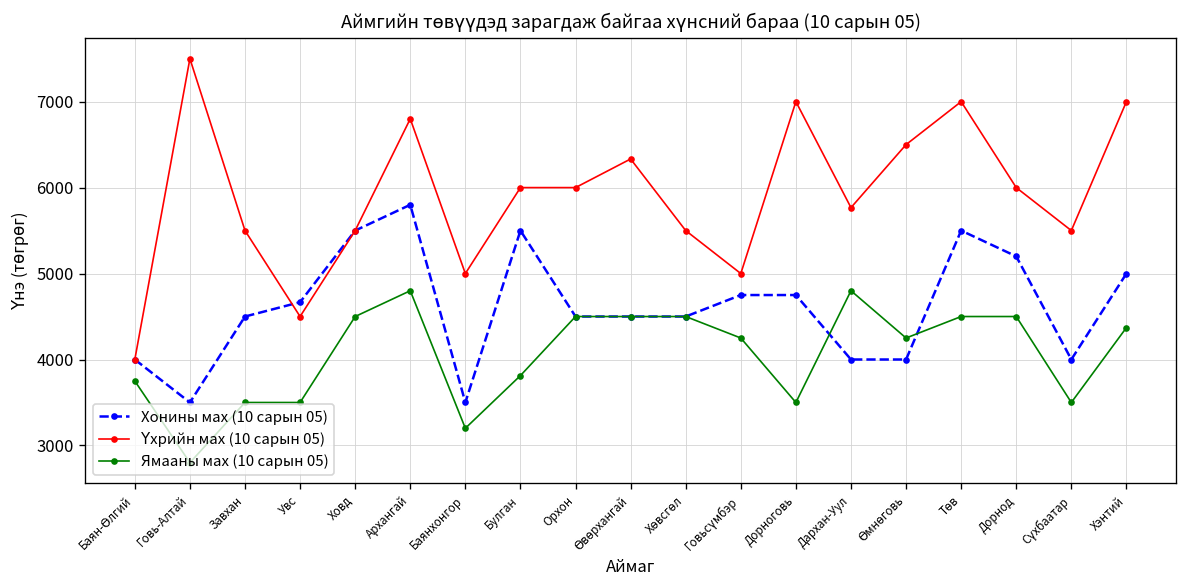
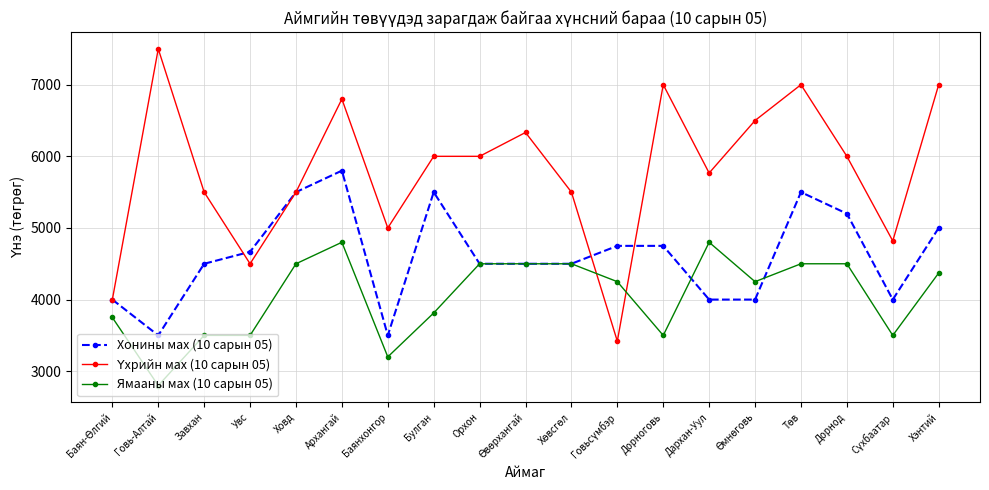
Үхрийн мах (10 сарын 05), Говьсүмбэр: 5000 -> 3400
Үхрийн мах (10 сарын 05), Сүхбаатар: 5500 -> 4800
